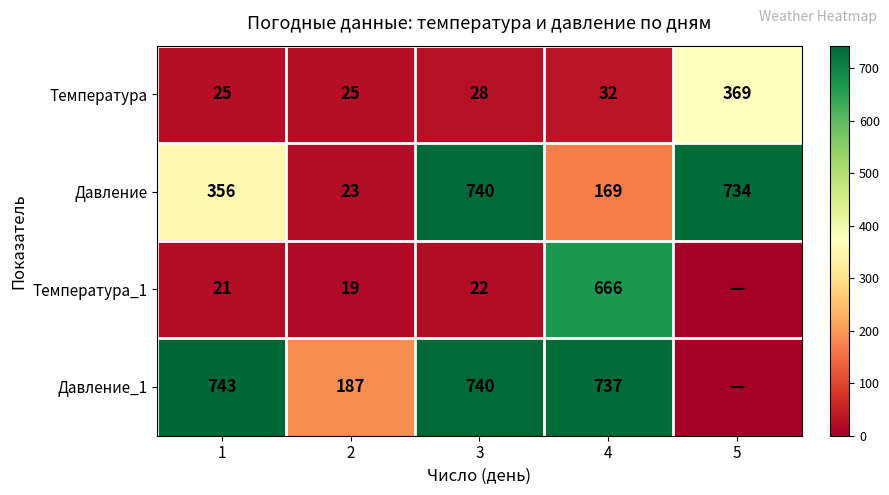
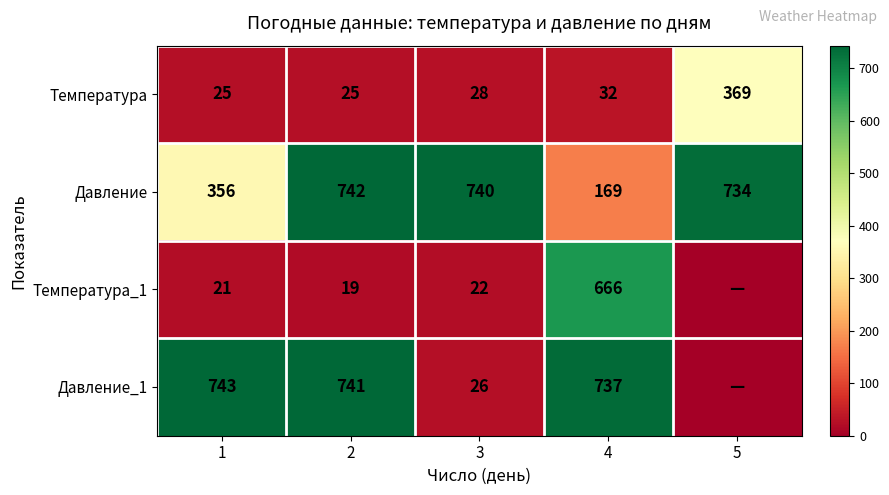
Давление, 2: 23 -> 742
Давление_1, 2: 187 -> 741
Давление_1, 3: 740 -> 26
